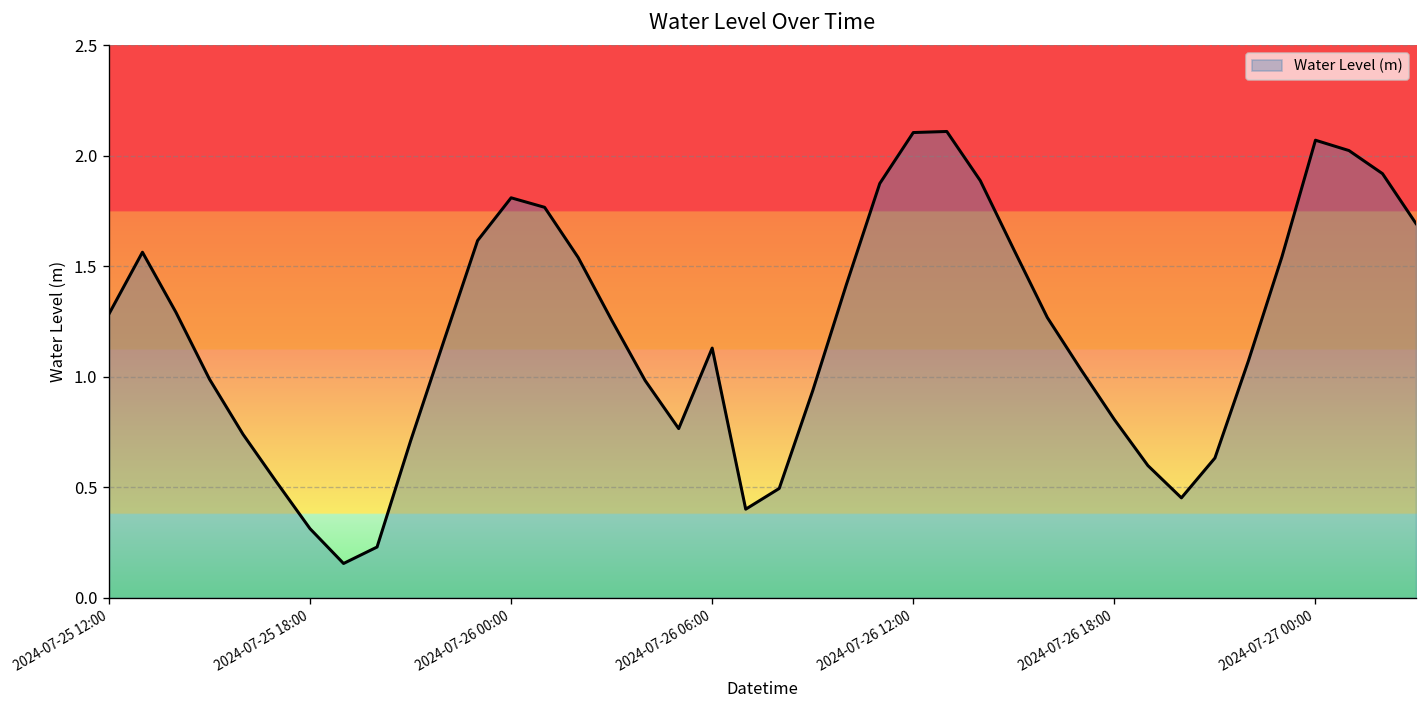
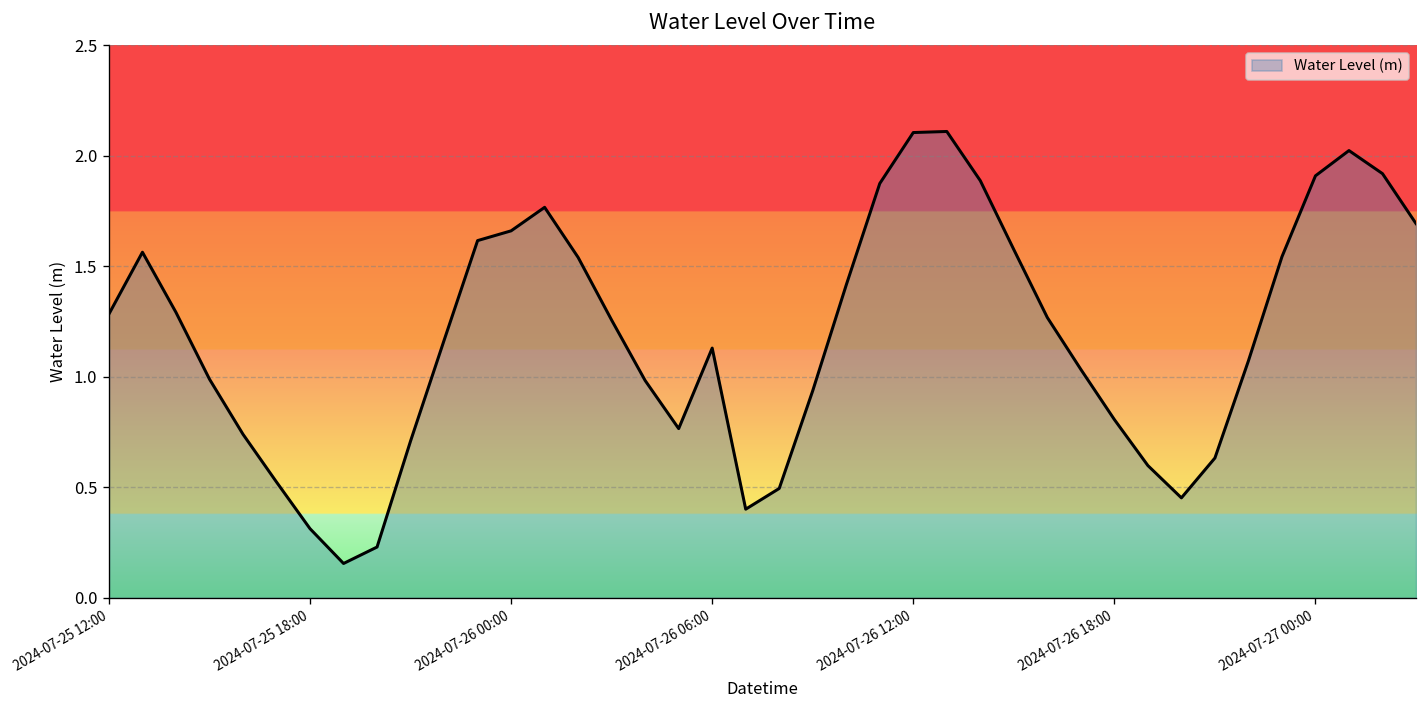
2024-07-26 00:00: 1.81 -> 1.66
2024-07-27 00:00: 2.07 -> 1.91
